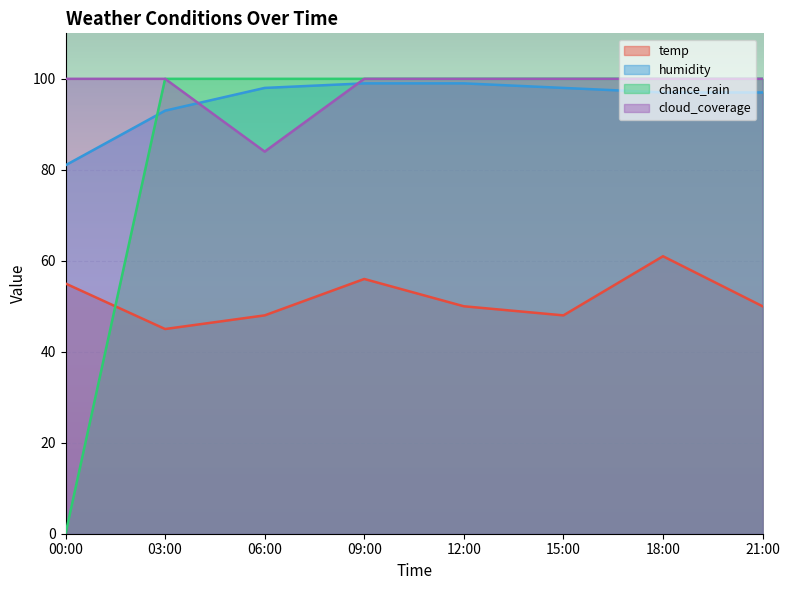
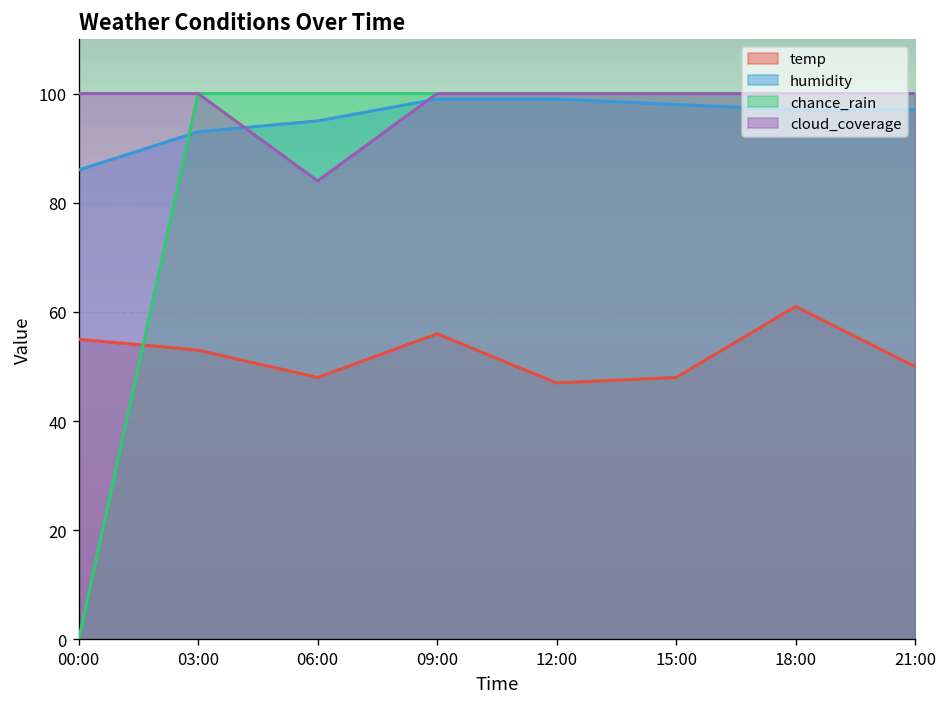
humidity, 00:00: 81 -> 86
temp, 03:00: 45 -> 53
humidity, 06:00: 98 -> 95
temp, 12:00: 50 -> 47
